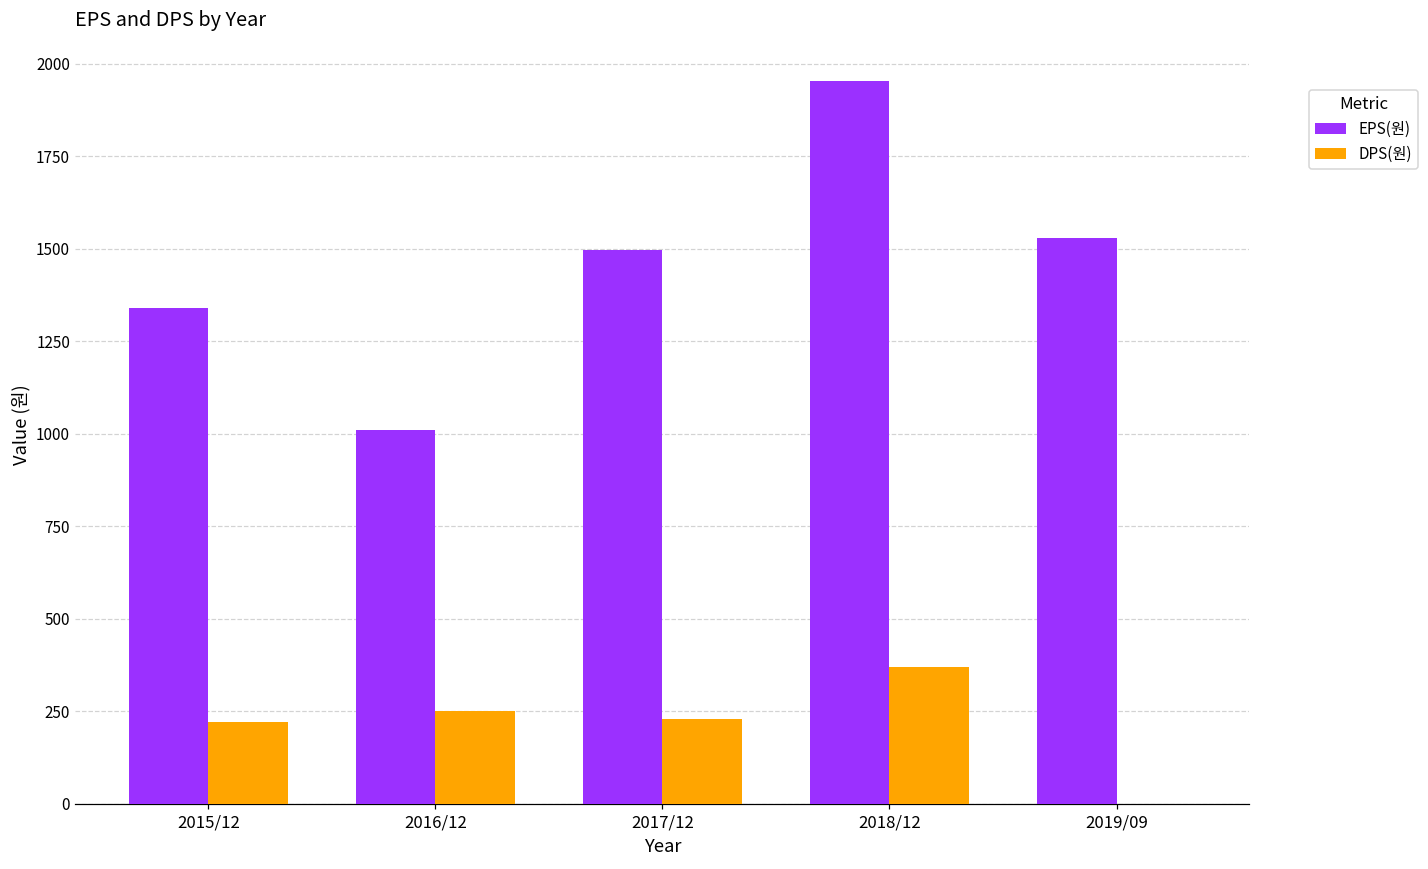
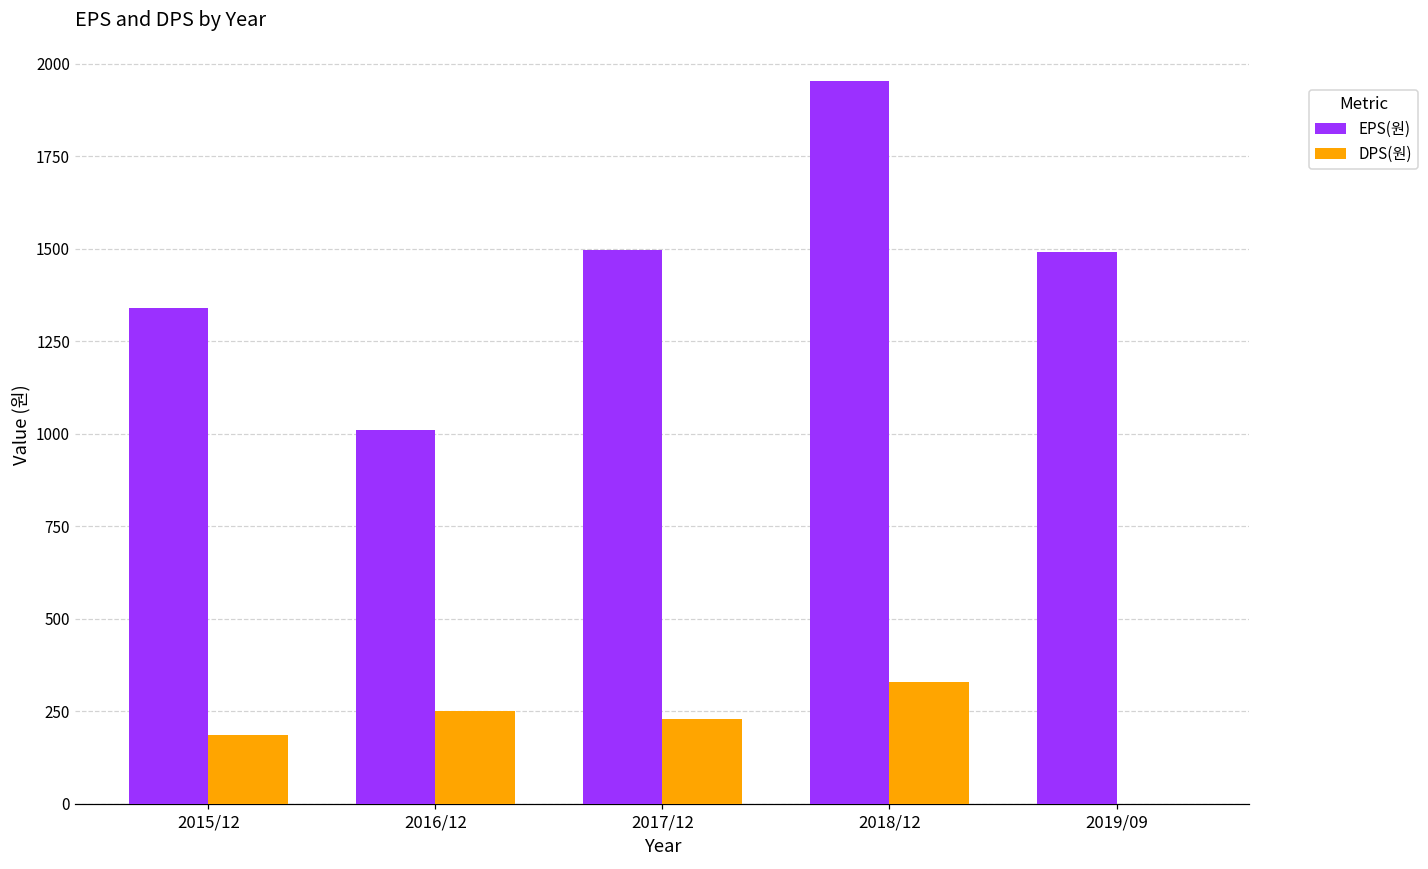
DPS(원), 2015/12: 220 -> 190
DPS(원), 2018/12: 370 -> 330
EPS(원), 2019/09: 1530 -> 1490
